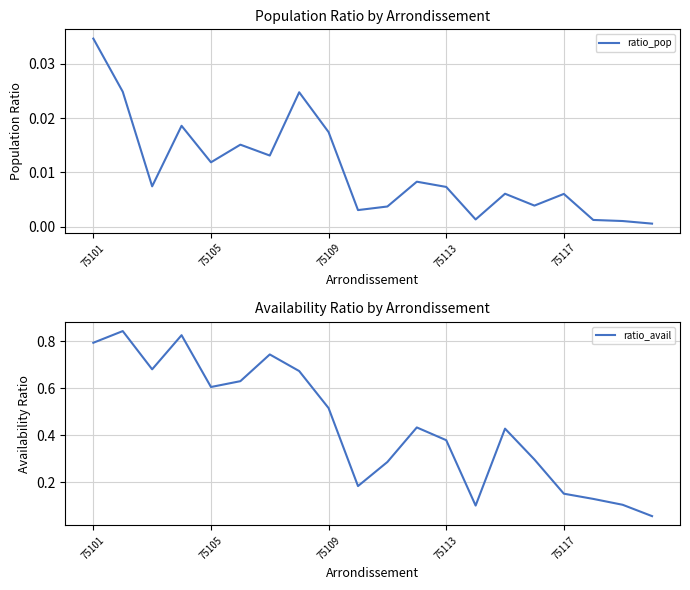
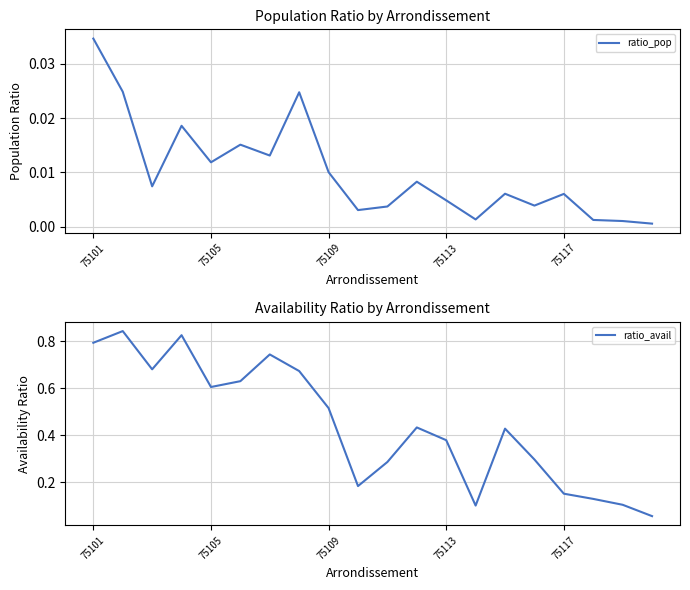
Population Ratio by Arrondissement, 75109: 0.017 -> 0.010
Population Ratio by Arrondissement, 75113: 0.007 -> 0.005
